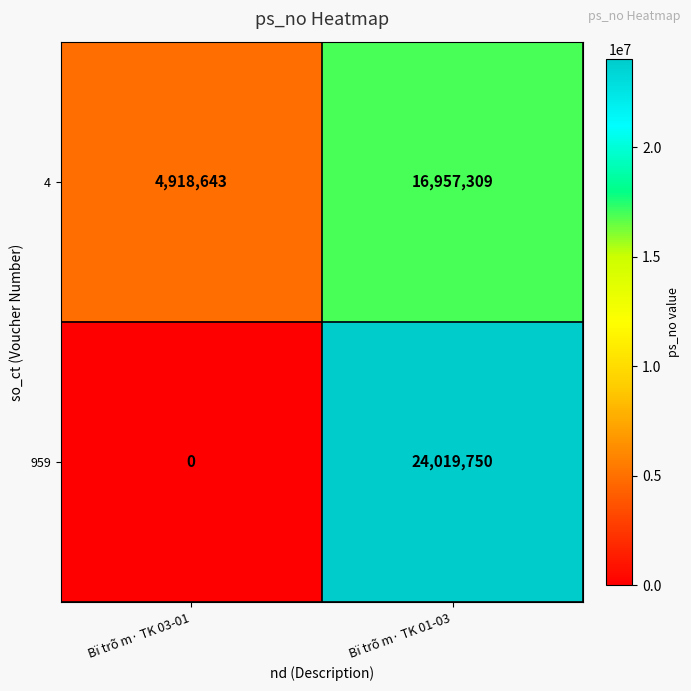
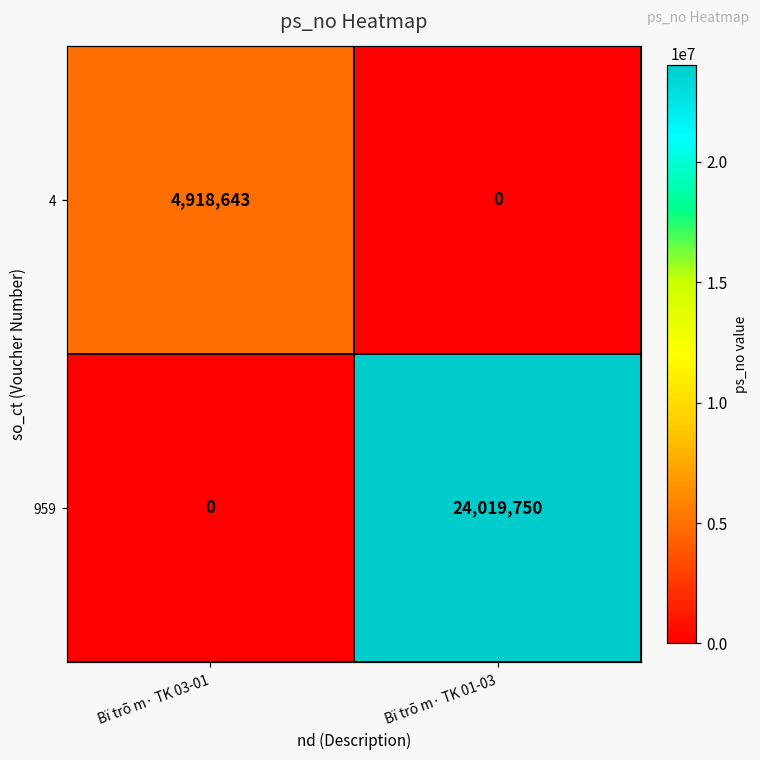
4, Bï trõ m· TK 01-03: 16,957,309 -> 0
